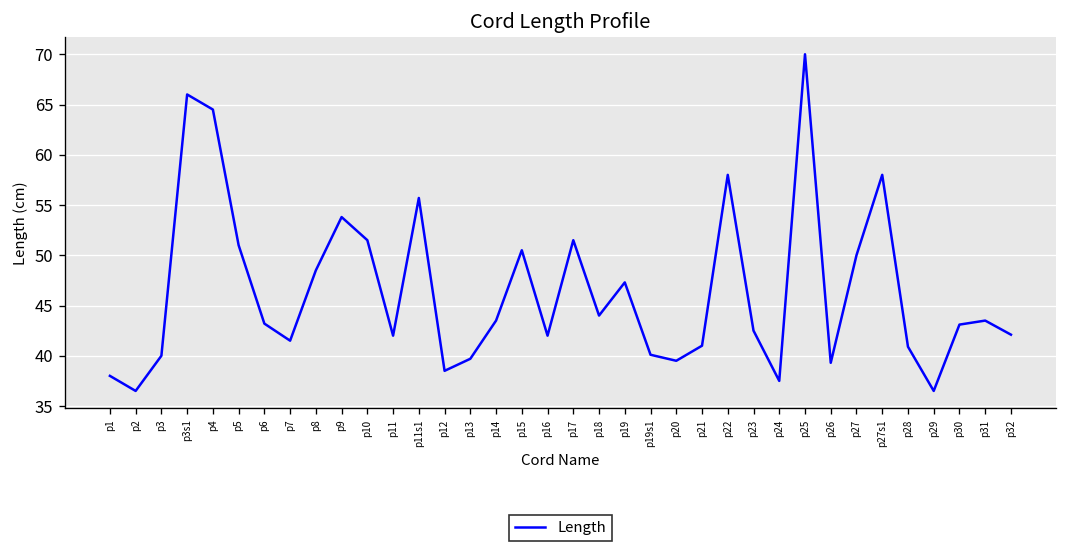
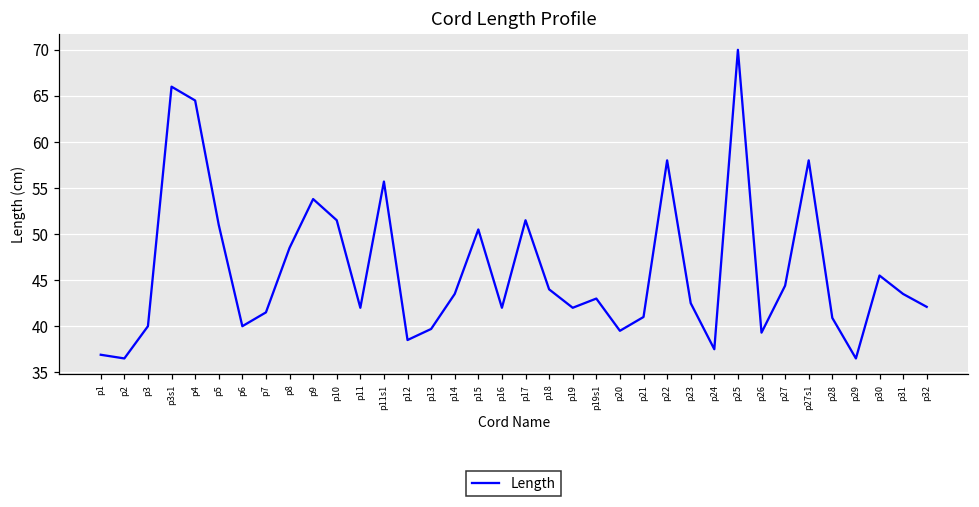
p1: 38 -> 37
p6: 43 -> 40
p19: 47 -> 42
p19s1: 40 -> 43
p27: 50 -> 44
p30: 43 -> 46
